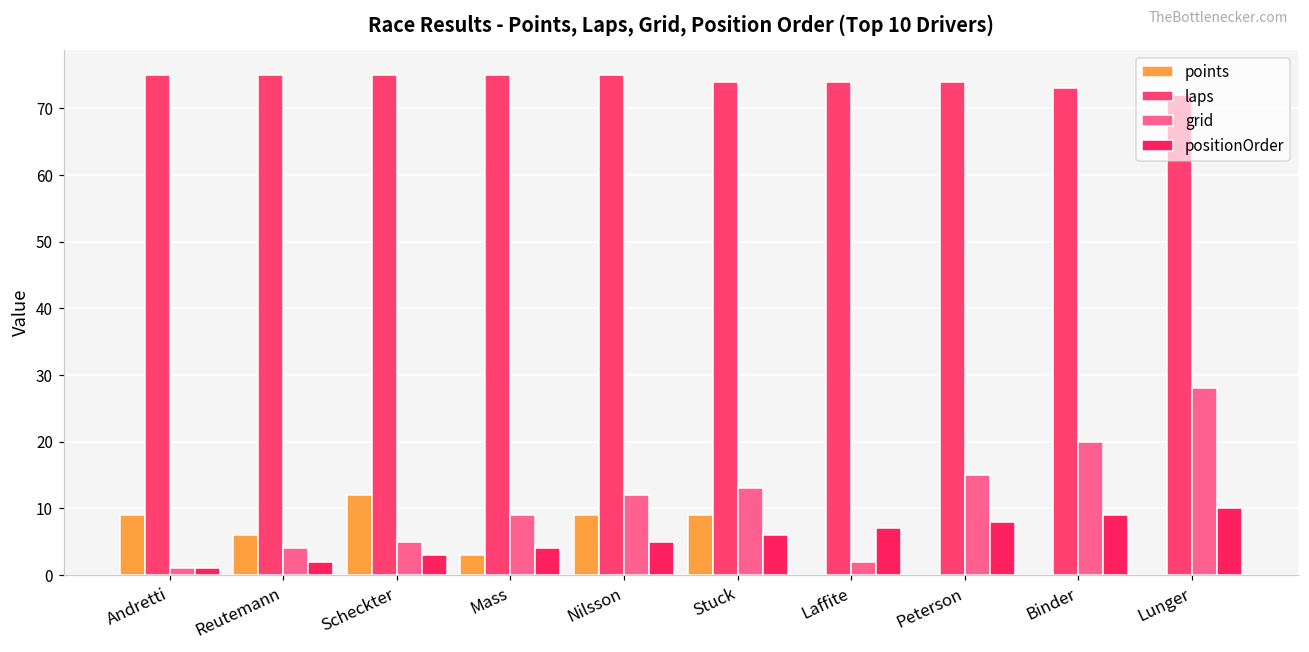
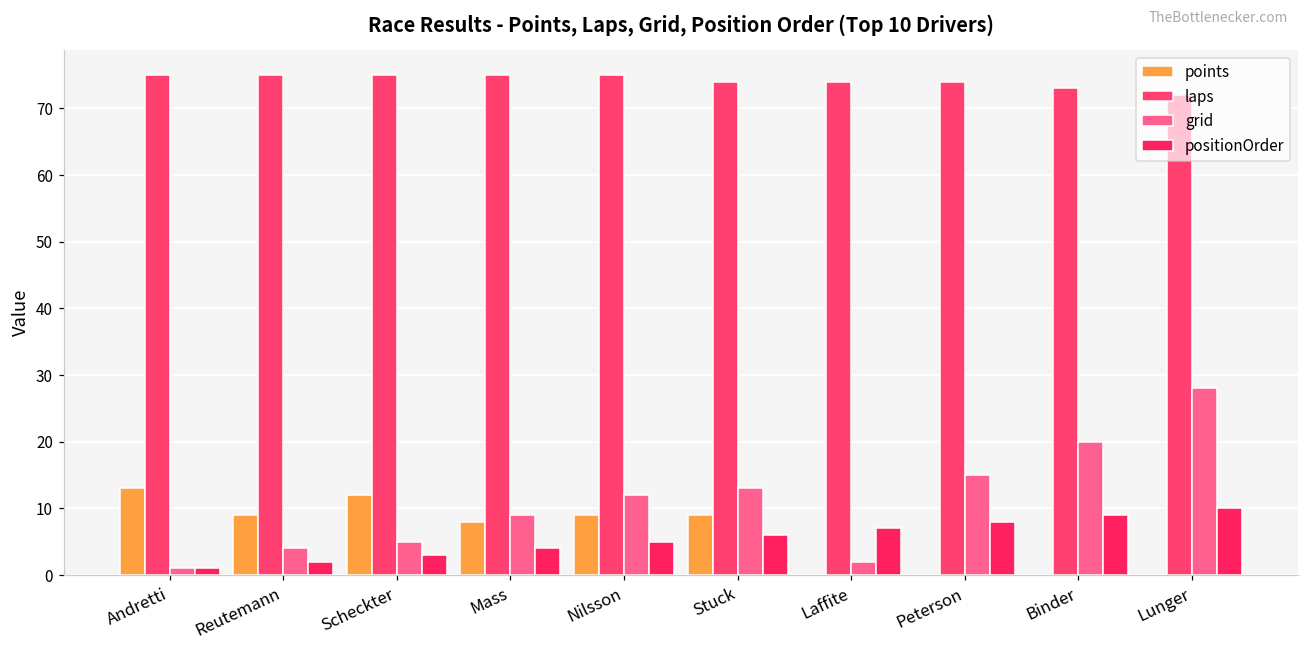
points, Andretti: 9 -> 13
points, Reutemann: 6 -> 9
points, Mass: 3 -> 8
